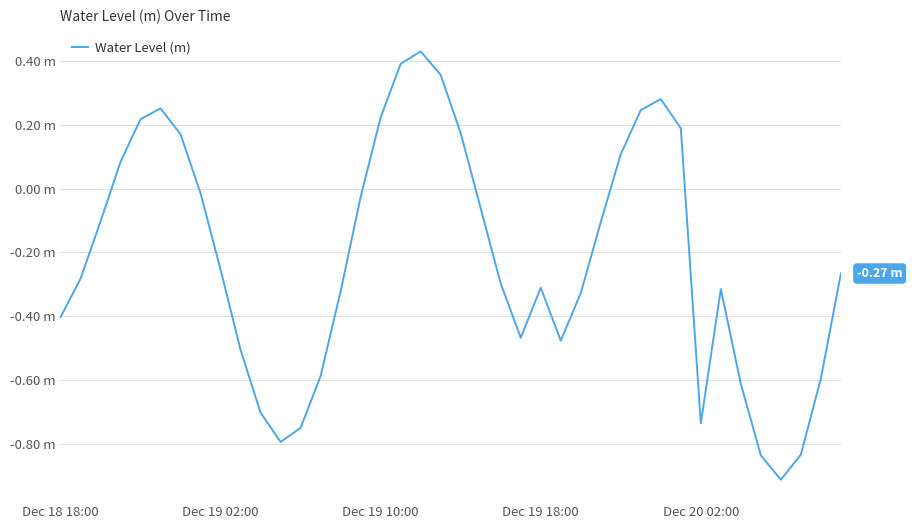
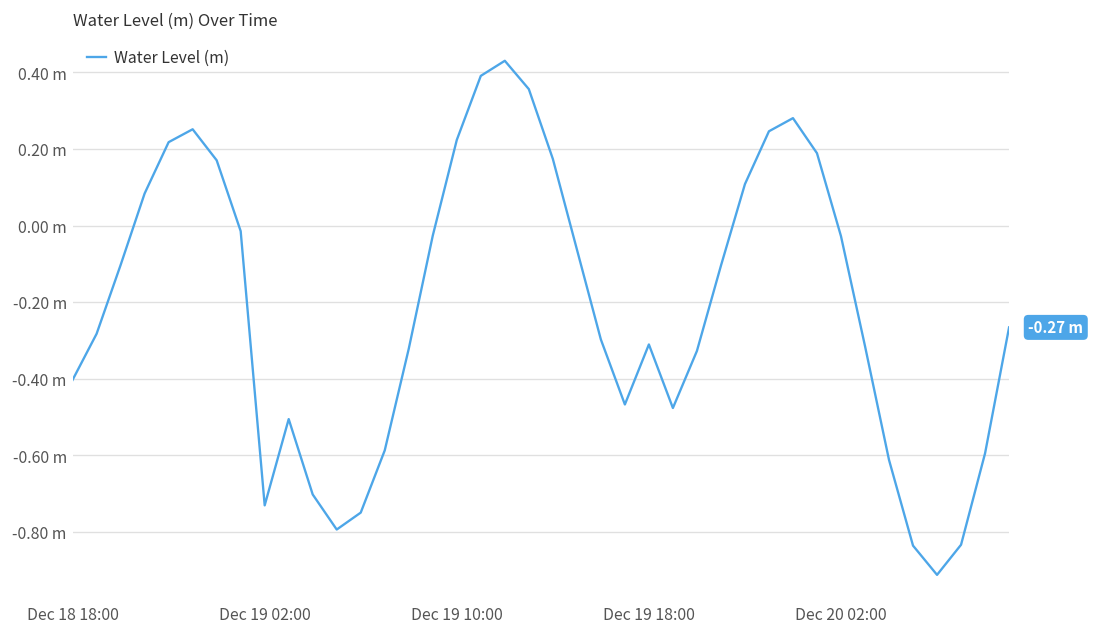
Dec 19 02:00: -0.25 m -> -0.73 m
Dec 20 02:00: -0.73 m -> -0.03 m
